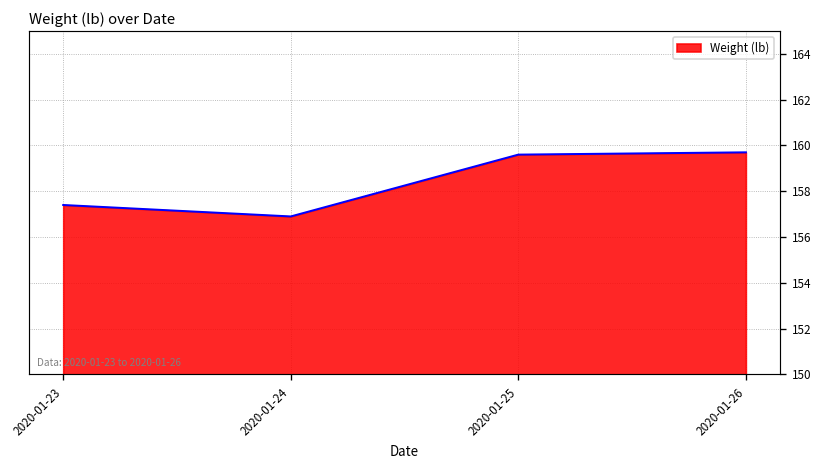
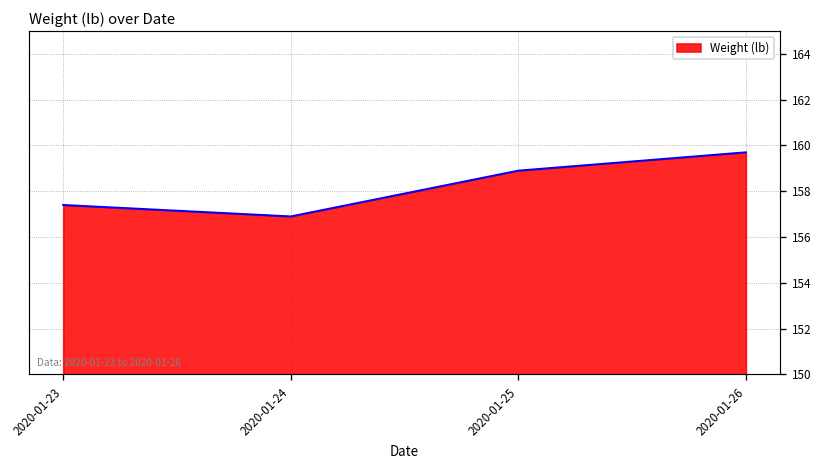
2020-01-25: 159.6 -> 158.9
